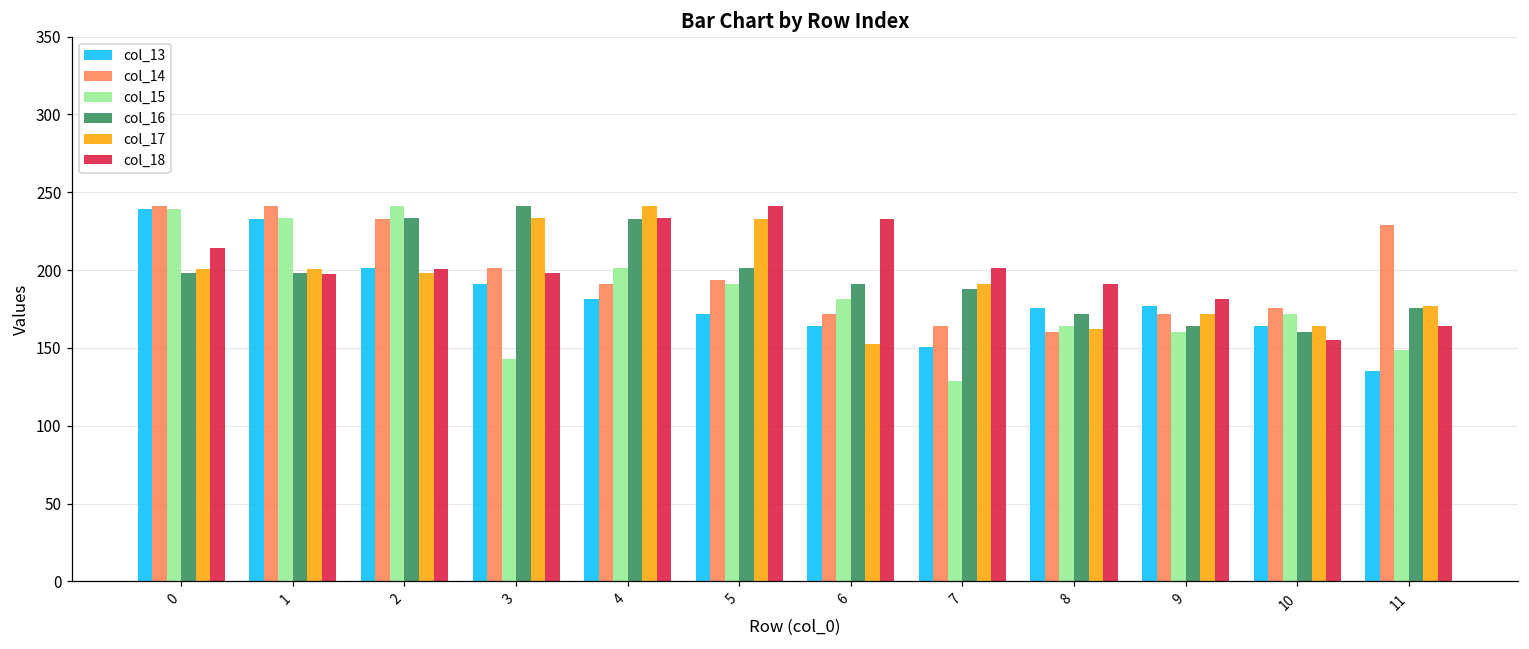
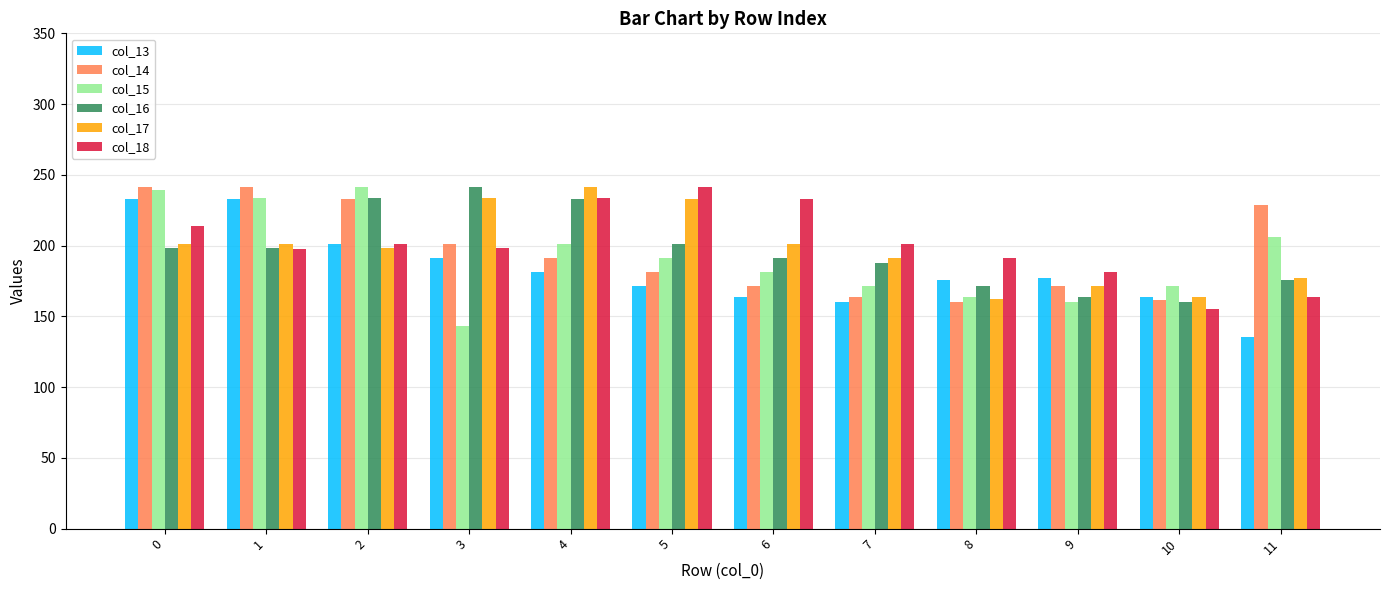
col_13, 0: 239 -> 233
col_14, 5: 193 -> 182
col_17, 6: 153 -> 201
col_13, 7: 150 -> 160
col_15, 7: 129 -> 172
col_14, 10: 176 -> 161
col_15, 11: 148 -> 206
